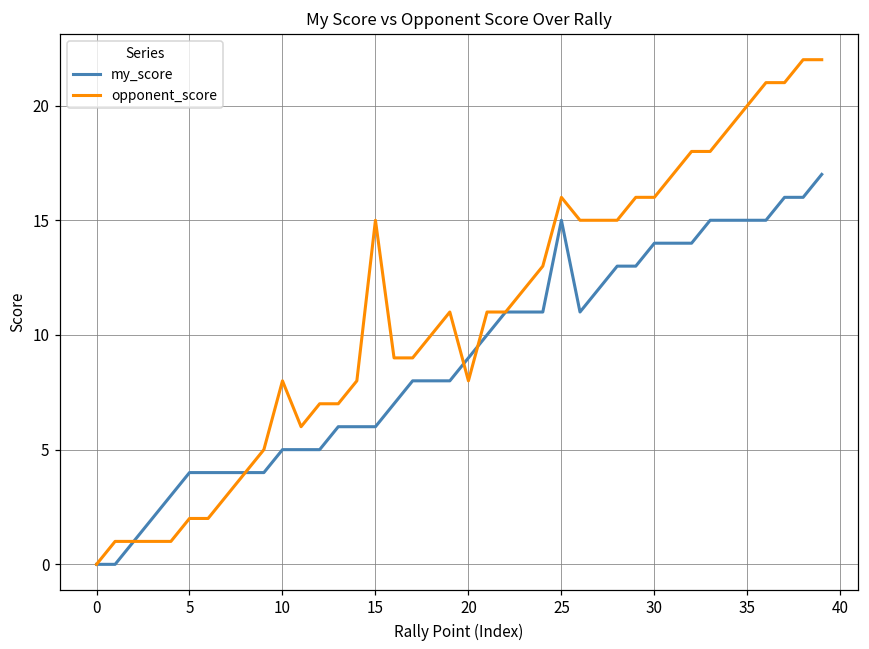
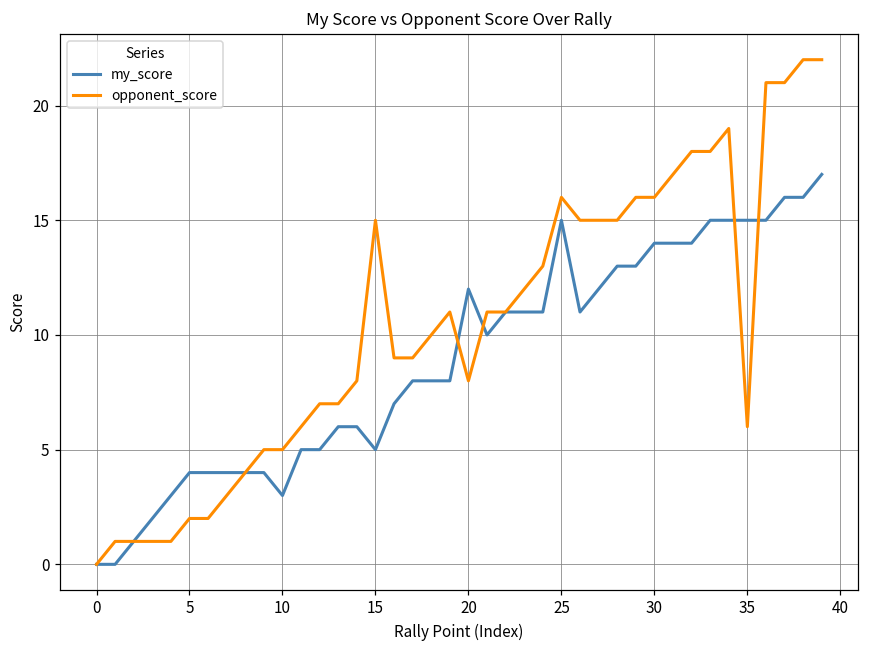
my_score, 10: 5 -> 3
opponent_score, 10: 8 -> 5
my_score, 15: 6 -> 5
my_score, 20: 9 -> 12
opponent_score, 35: 20 -> 6
